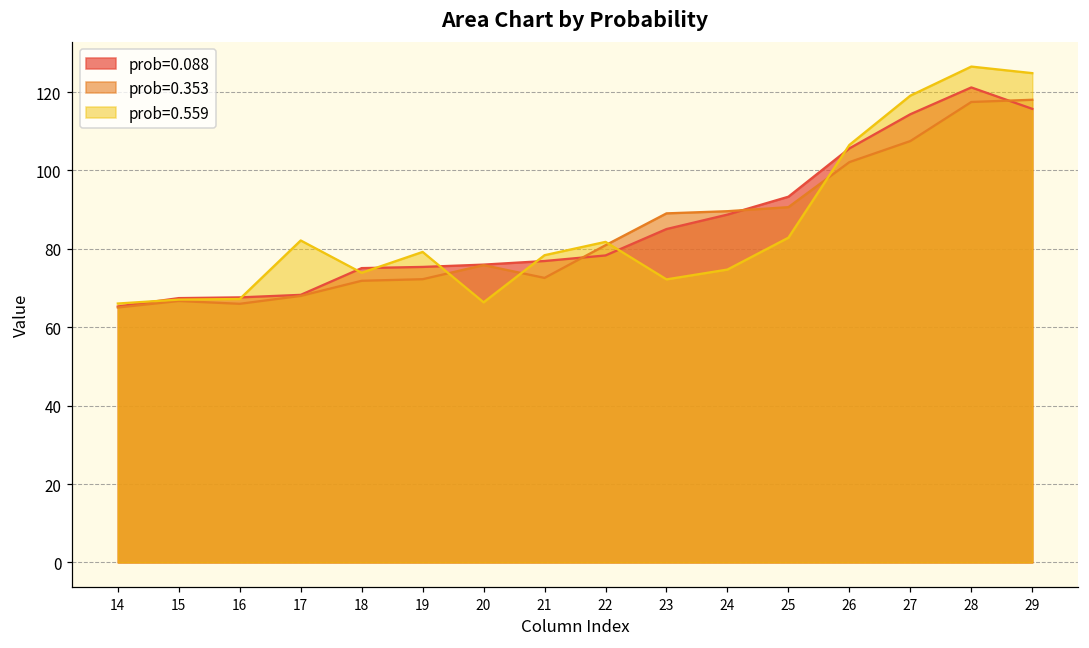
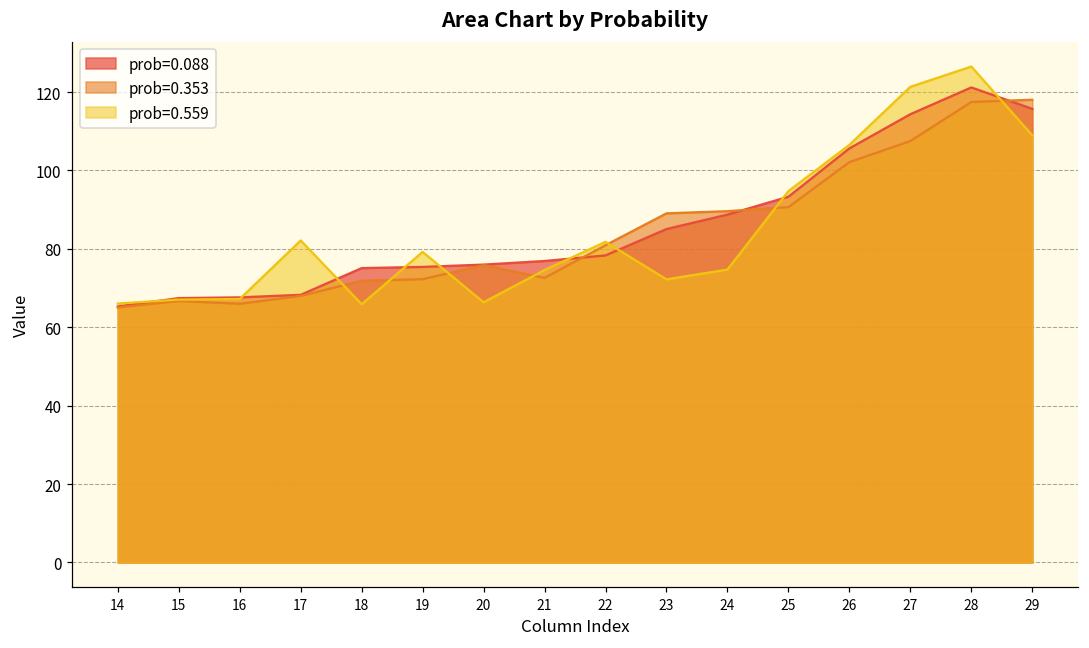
prob=0.559, 18: 74 -> 66
prob=0.559, 21: 78 -> 75
prob=0.559, 25: 83 -> 95
prob=0.559, 27: 119 -> 121
prob=0.559, 29: 125 -> 109
